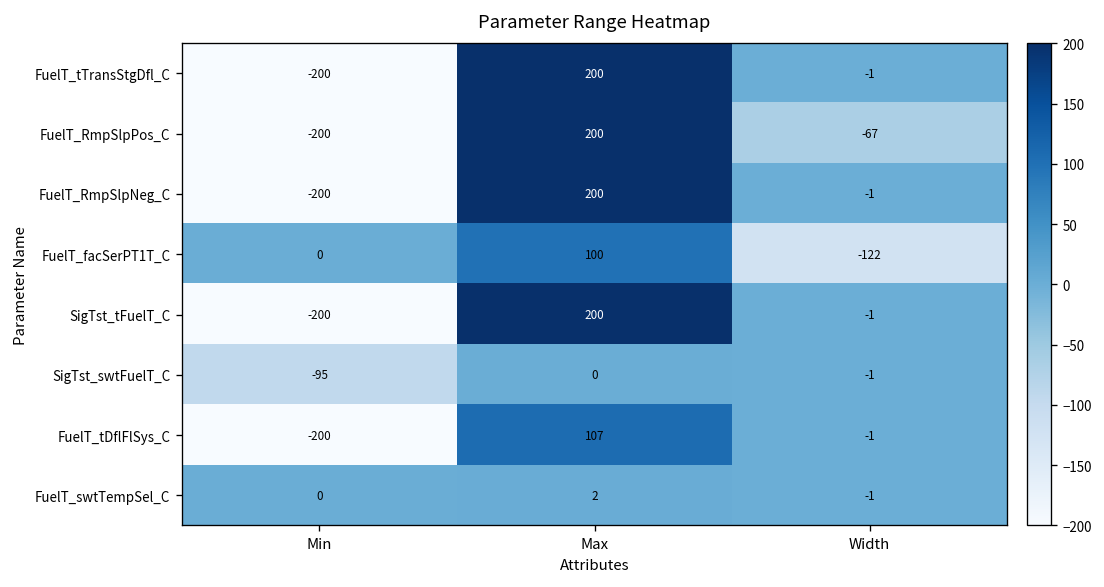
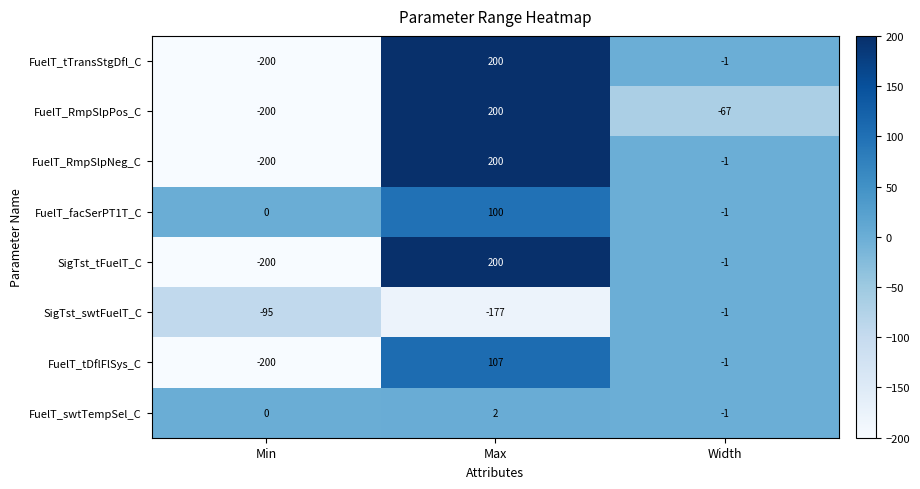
FuelT_facSerPT1T_C, Width: -122 -> -1
SigTst_swtFuelT_C, Max: 0 -> -177
